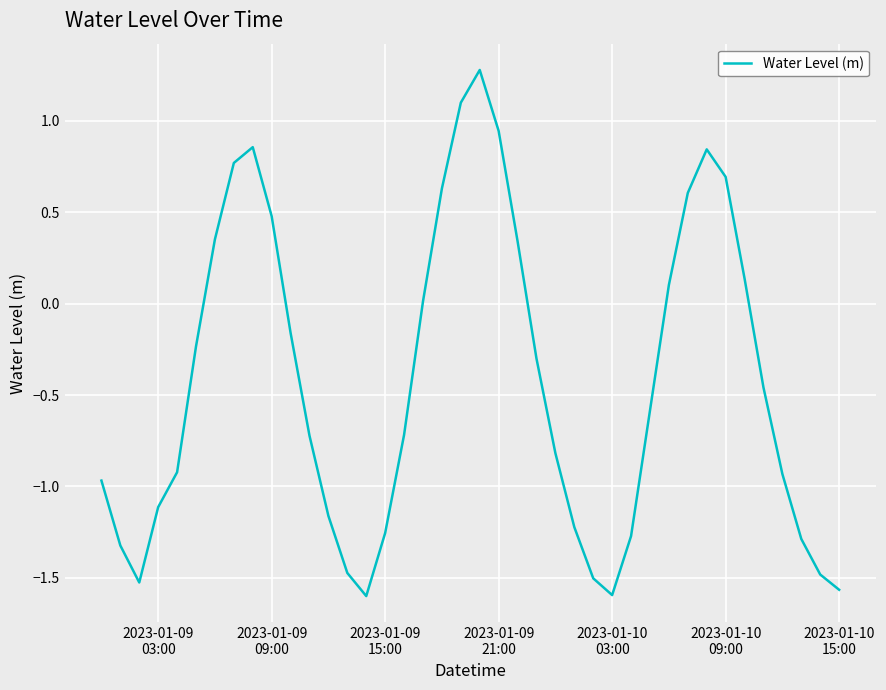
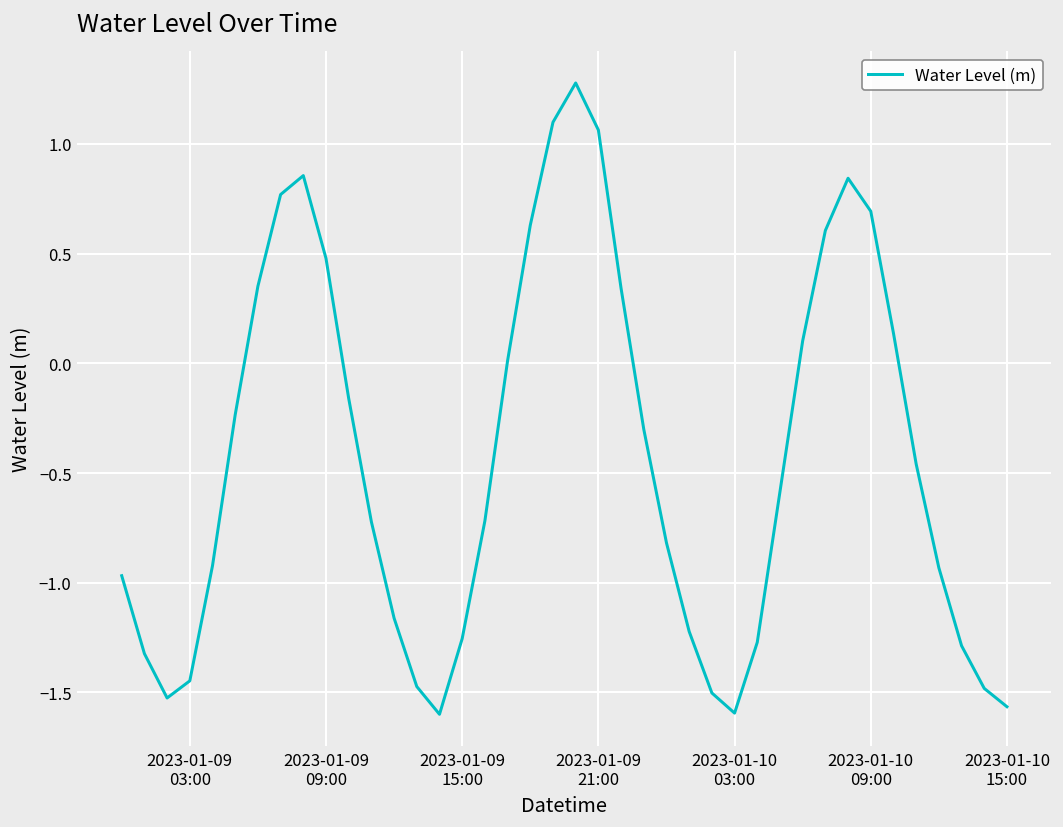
2023-01-09 03:00: -1.11 -> -1.45
2023-01-09 21:00: 0.94 -> 1.06
